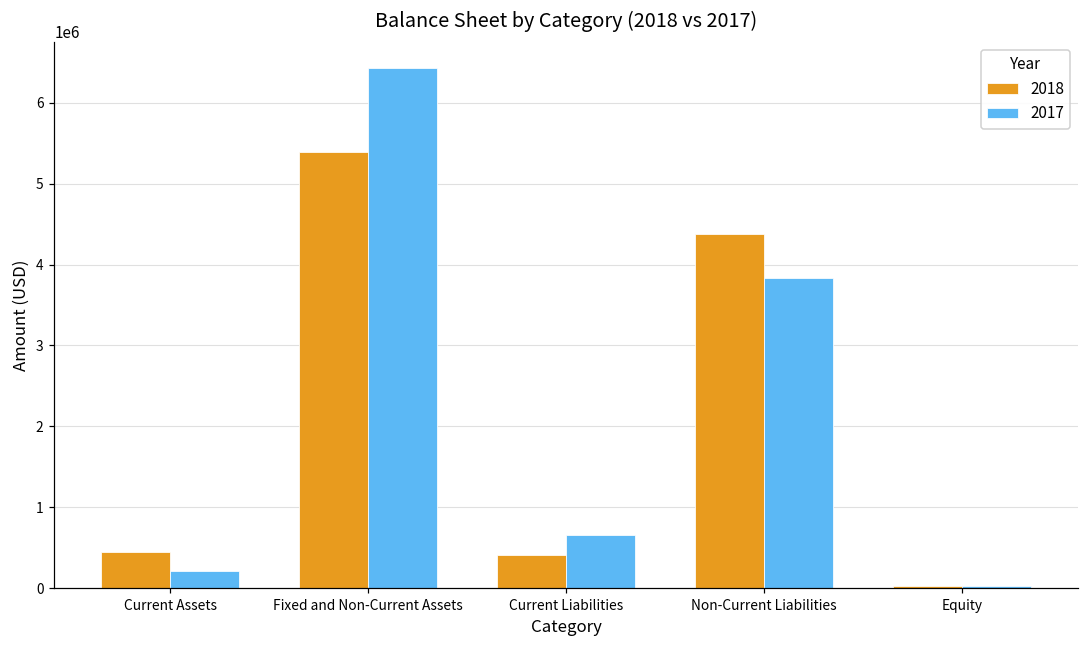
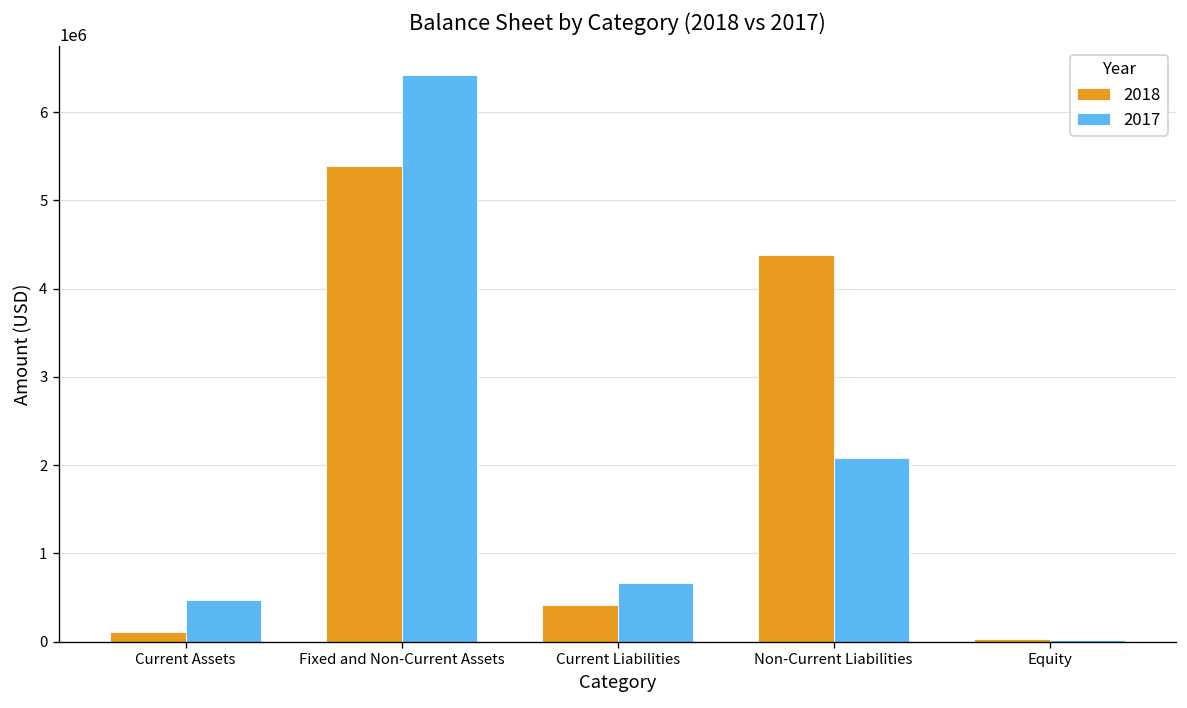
2018, Current Assets: 500000 -> 100000
2017, Current Assets: 200000 -> 500000
2017, Non-Current Liabilities: 3800000 -> 2100000
